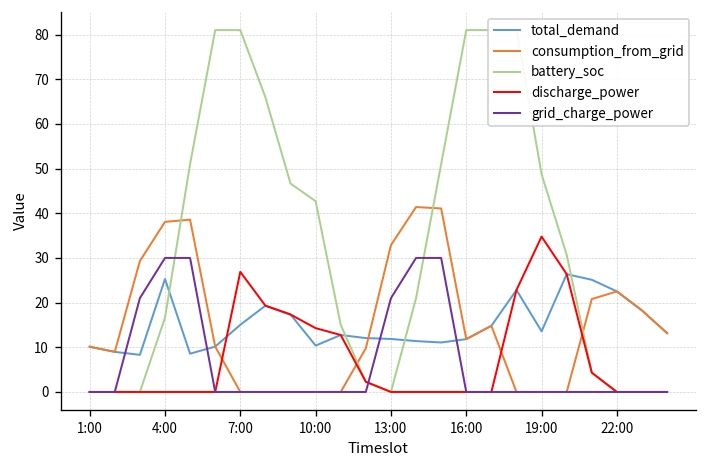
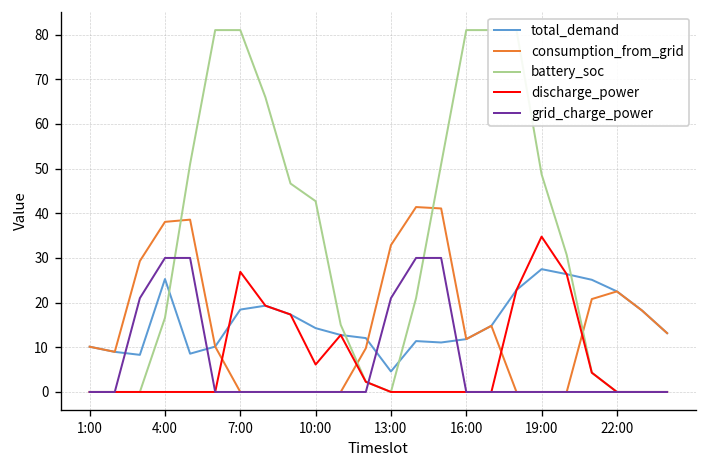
total_demand, 7:00: 15 -> 18
total_demand, 10:00: 10 -> 14
discharge_power, 10:00: 14 -> 6
total_demand, 13:00: 12 -> 5
total_demand, 19:00: 14 -> 27
